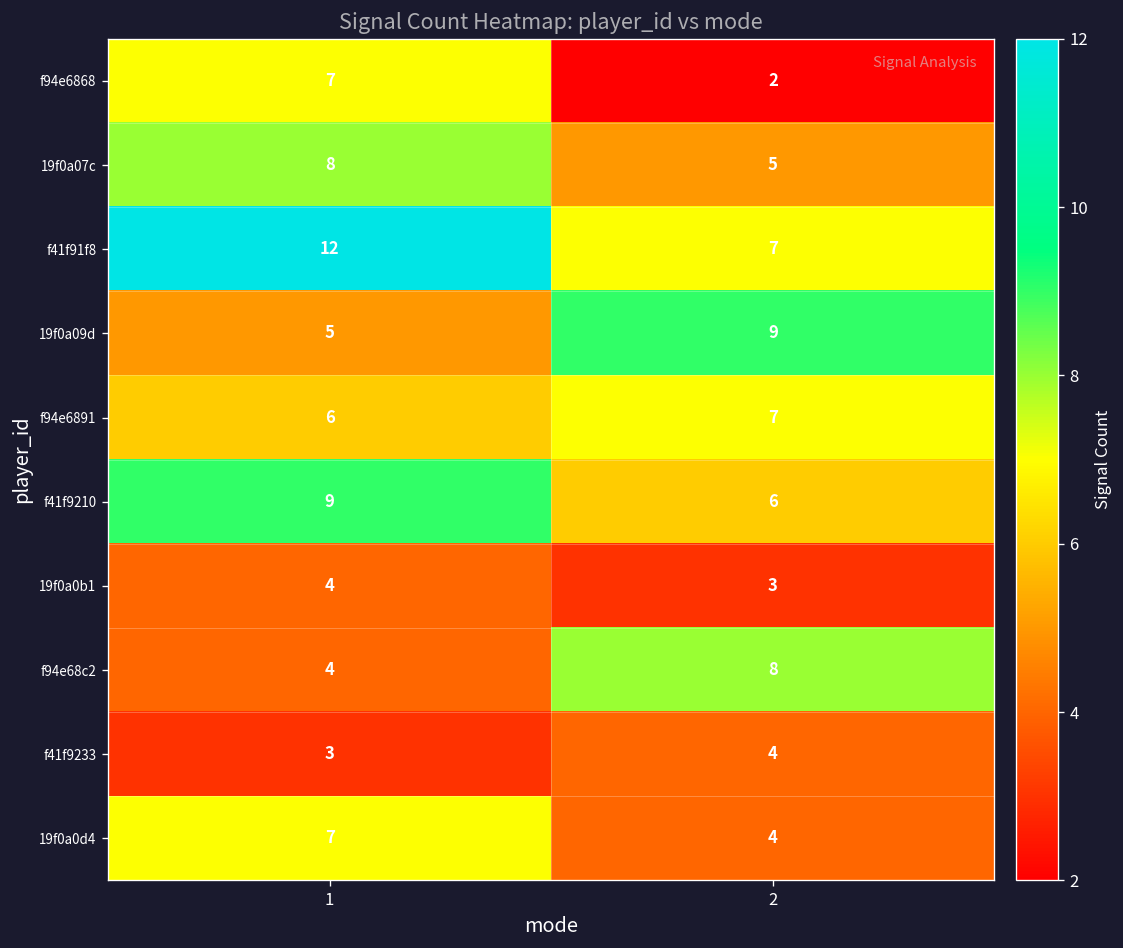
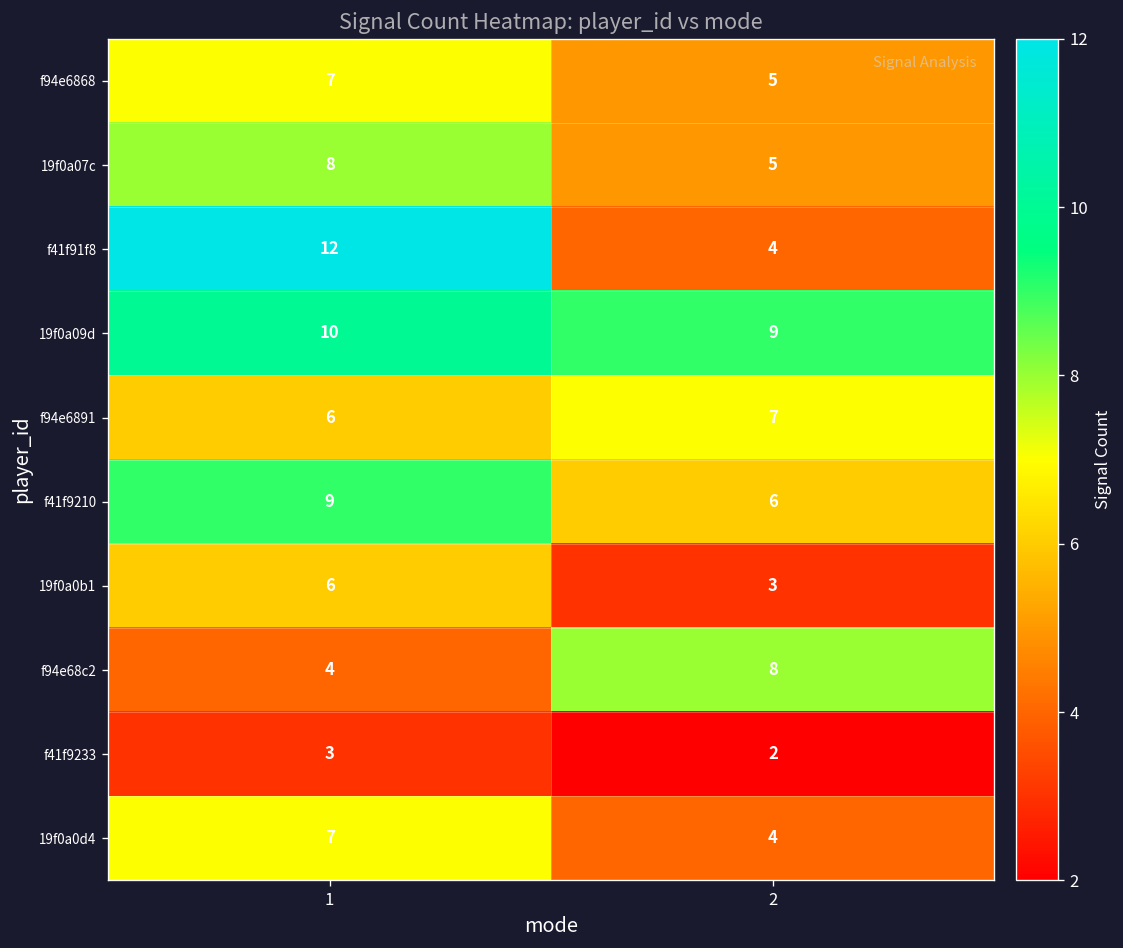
f94e6868, 2: 2 -> 5
f41f91f8, 2: 7 -> 4
19f0a09d, 1: 5 -> 10
19f0a0b1, 1: 4 -> 6
f41f9233, 2: 4 -> 2
